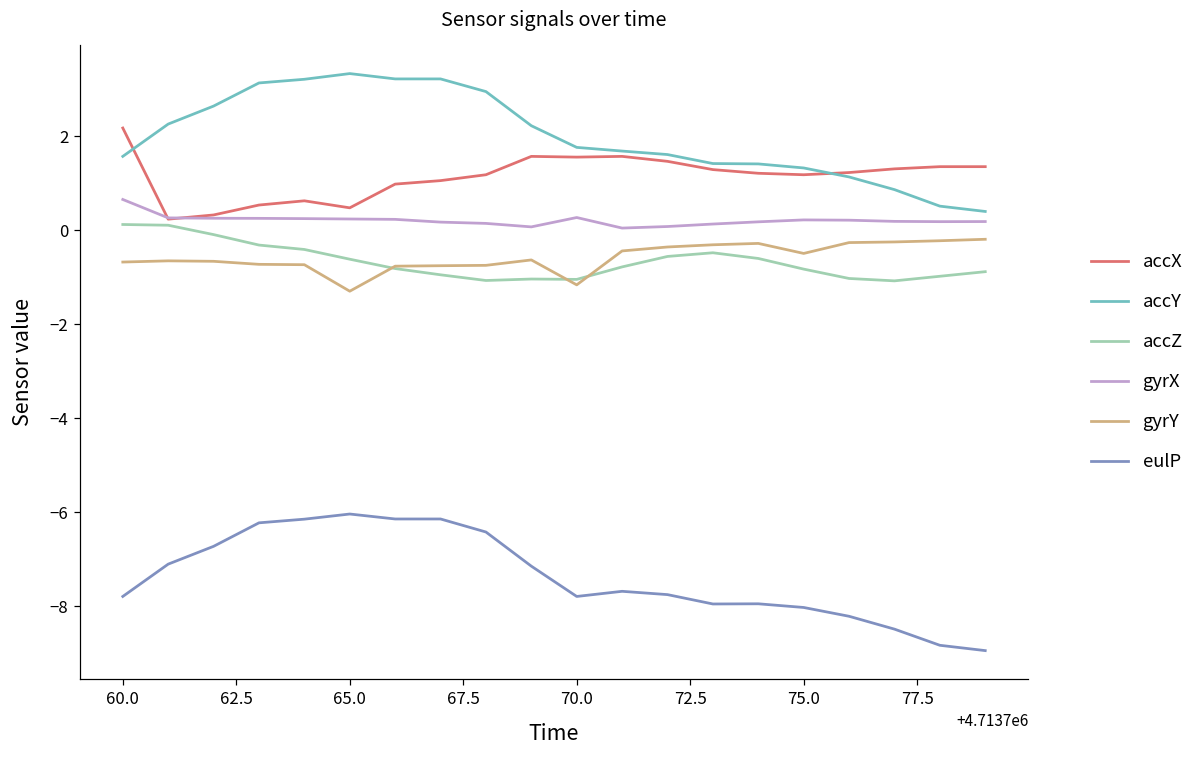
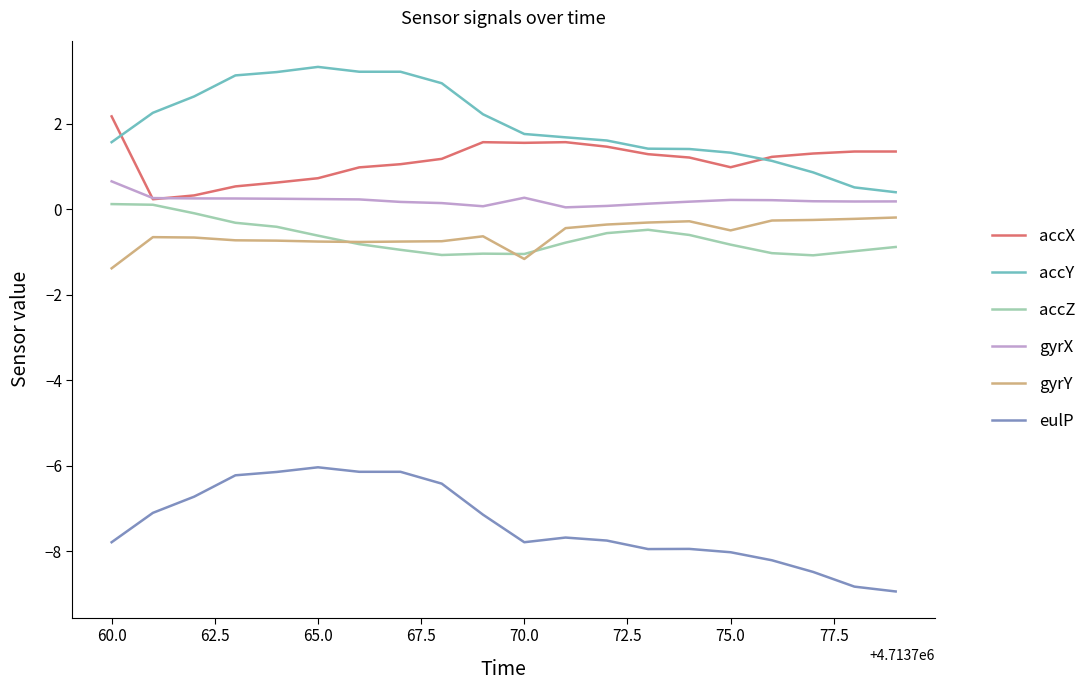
gyrY, 60.0: -0.7 -> -1.4
accX, 65.0: 0.5 -> 0.7
gyrY, 65.0: -1.3 -> -0.8
accX, 75.0: 1.2 -> 1.0
